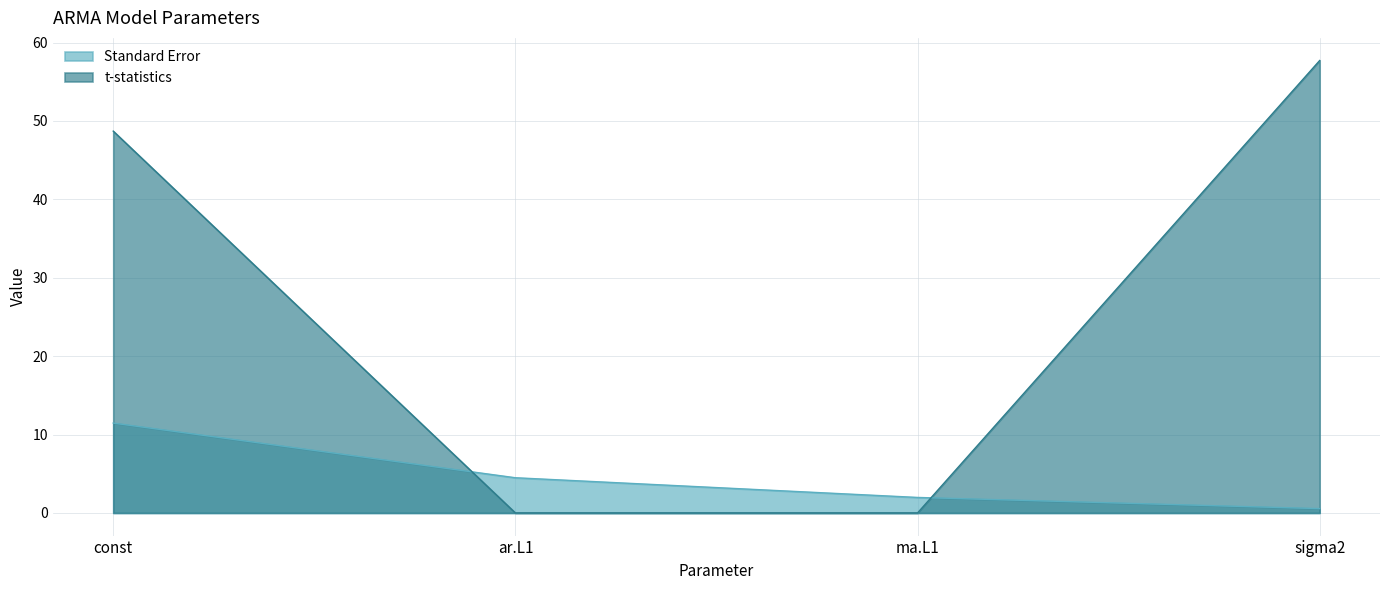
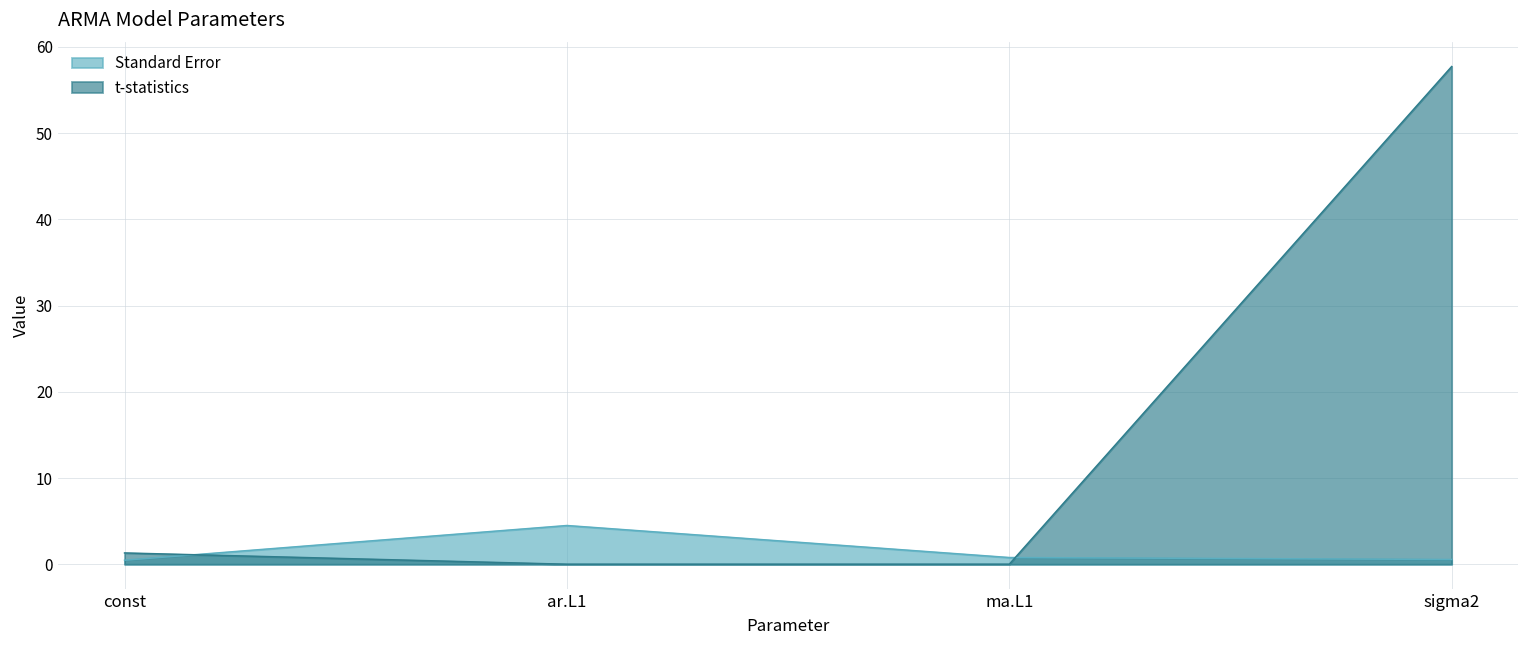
Standard Error, const: 11 -> 0
t-statistics, const: 49 -> 1
Standard Error, ma.L1: 2 -> 1
